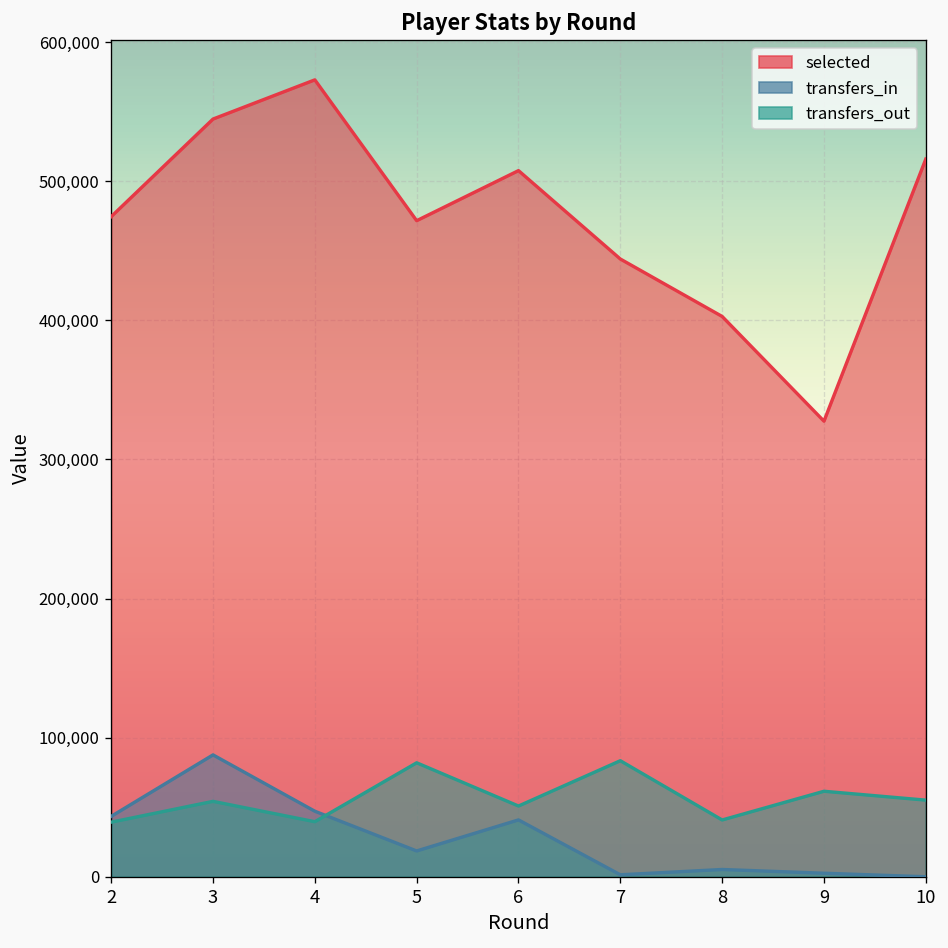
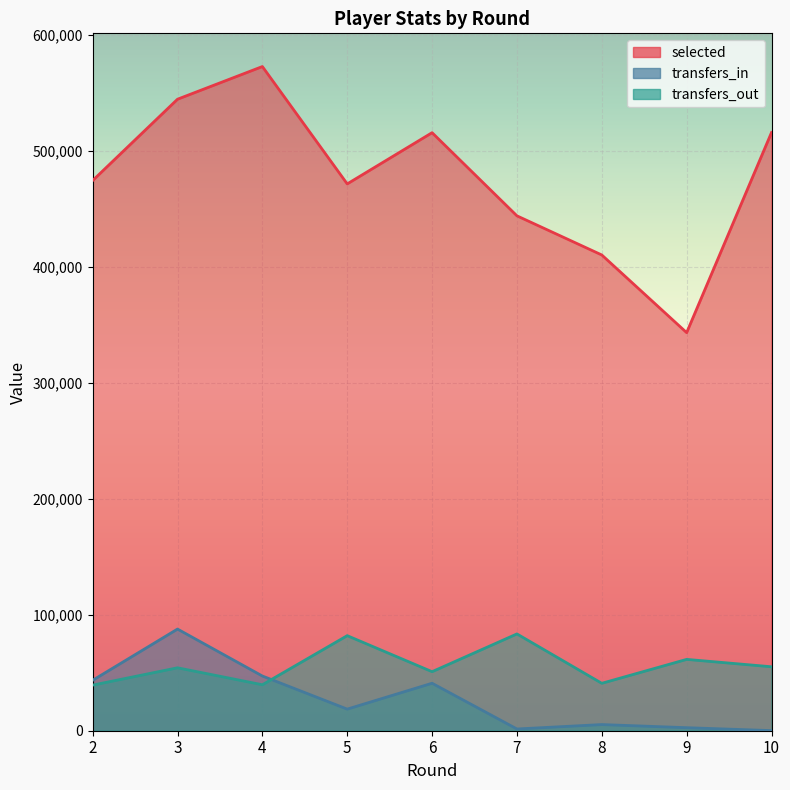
selected, 6: 508,000 -> 516,000
selected, 8: 403,000 -> 410,000
selected, 9: 327,000 -> 343,000
